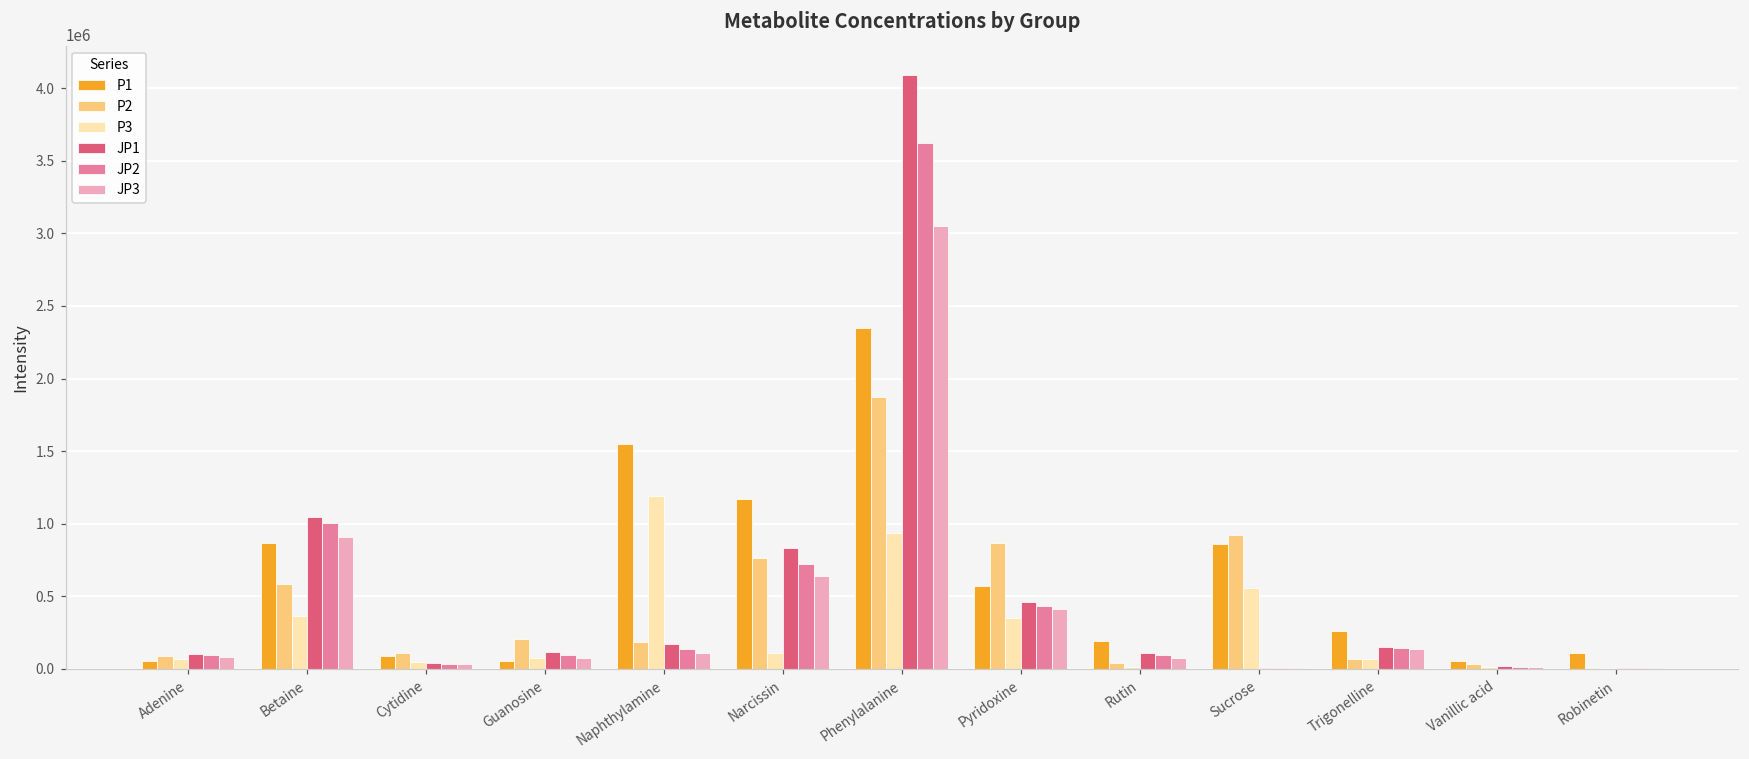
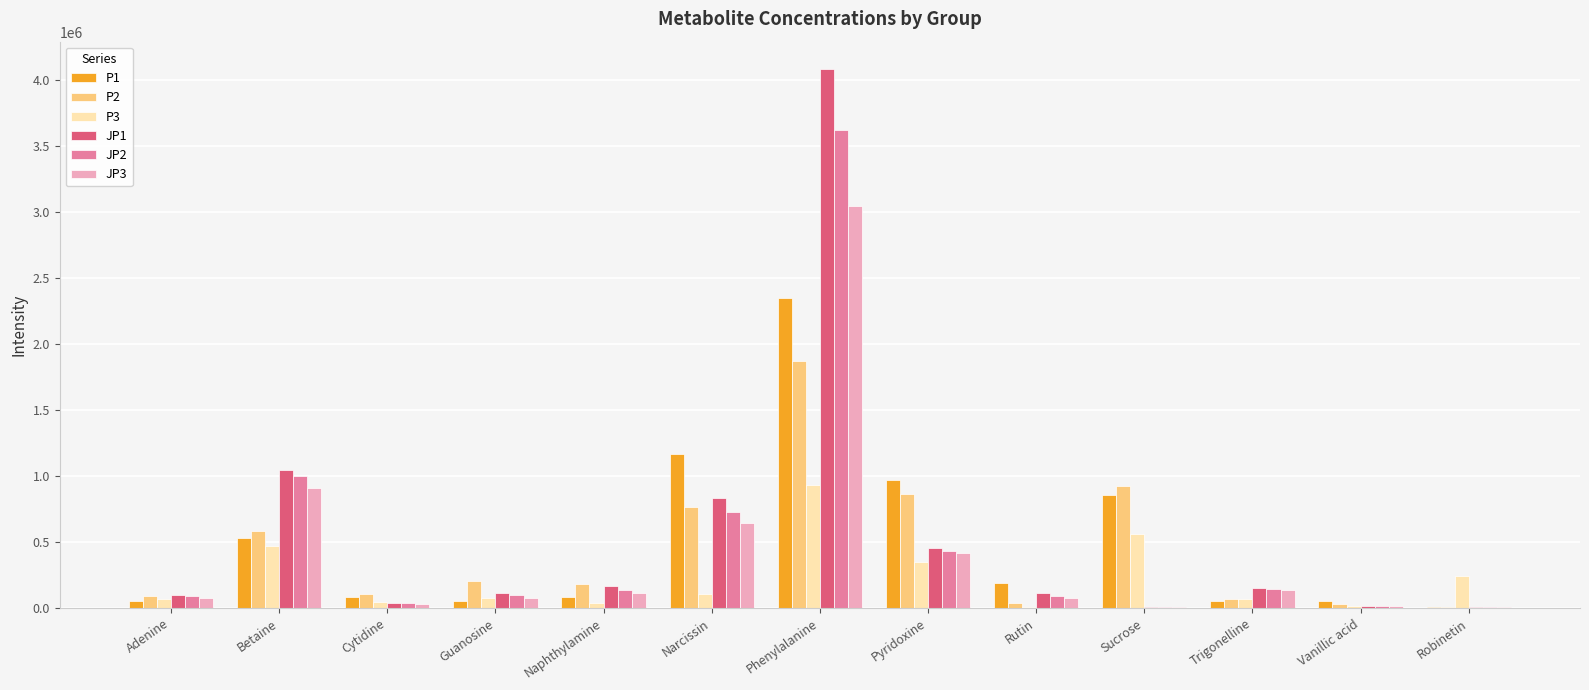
P1, Betaine: 870000 -> 530000
P3, Betaine: 370000 -> 470000
P1, Naphthylamine: 1550000 -> 80000
P3, Naphthylamine: 1190000 -> 40000
P1, Pyridoxine: 570000 -> 970000
P1, Trigonelline: 260000 -> 50000
P1, Robinetin: 110000 -> 10000
P3, Robinetin: 0 -> 250000
